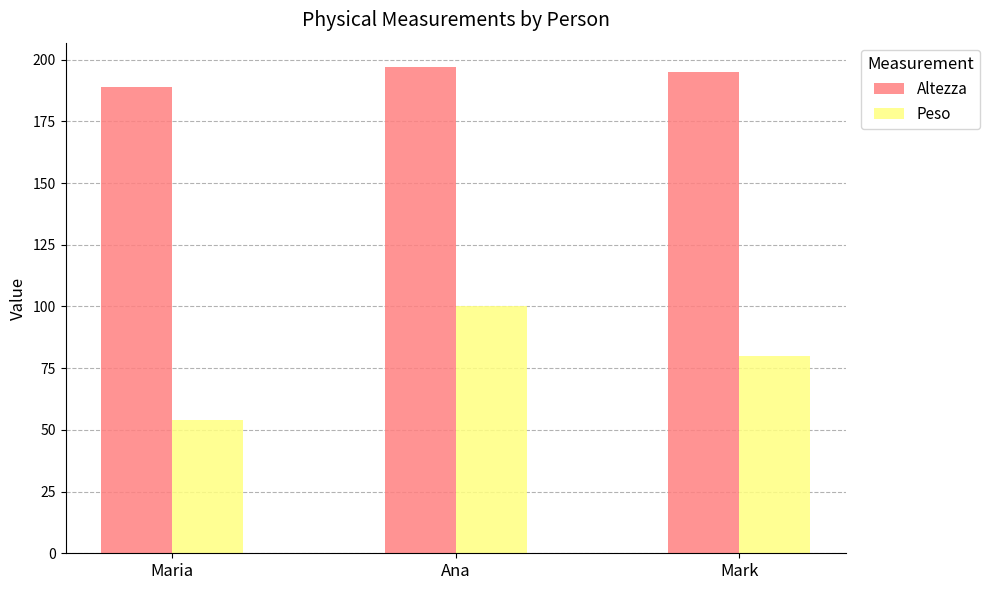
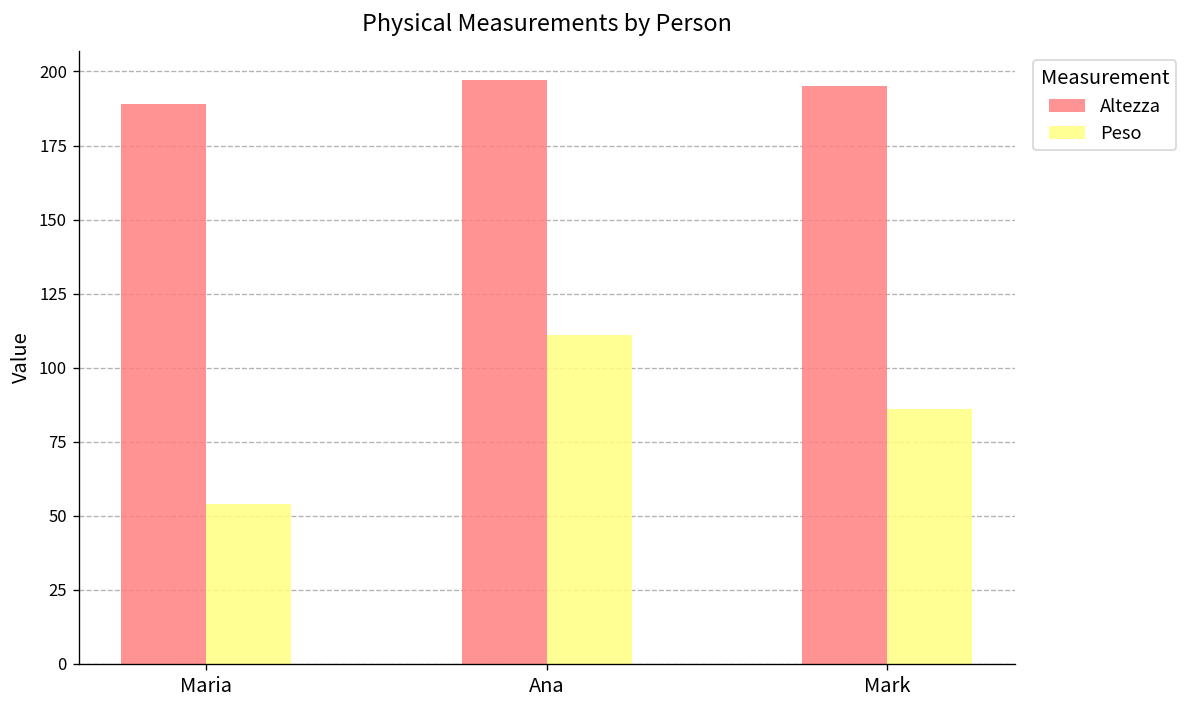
Peso, Ana: 100 -> 111
Peso, Mark: 80 -> 86
